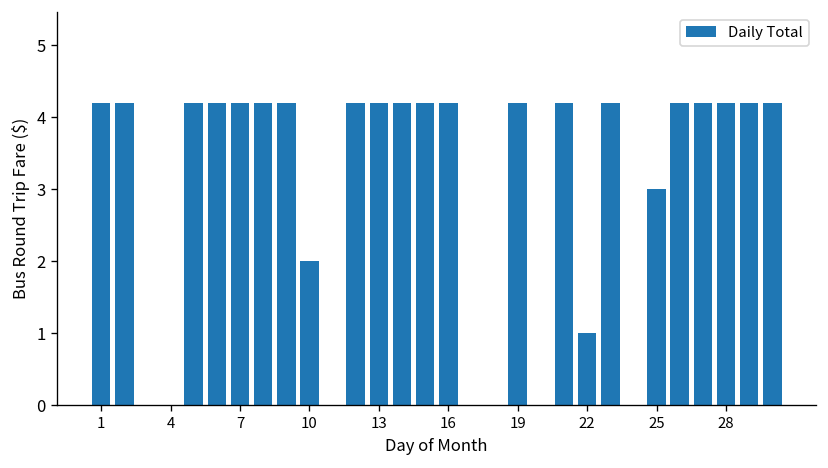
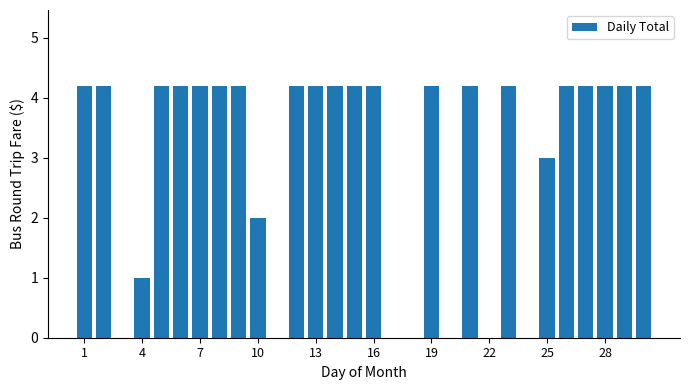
4: 0 -> 1
22: 1 -> 0
